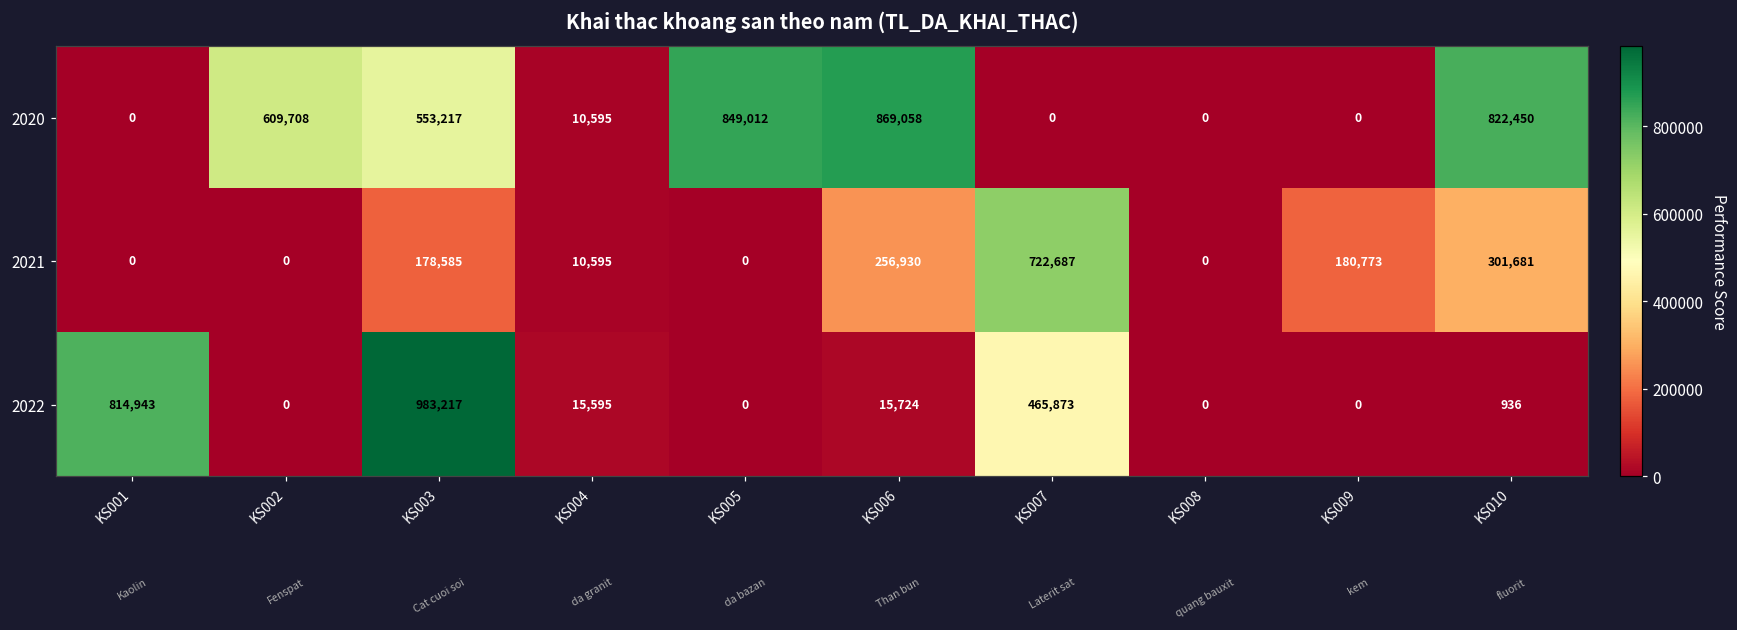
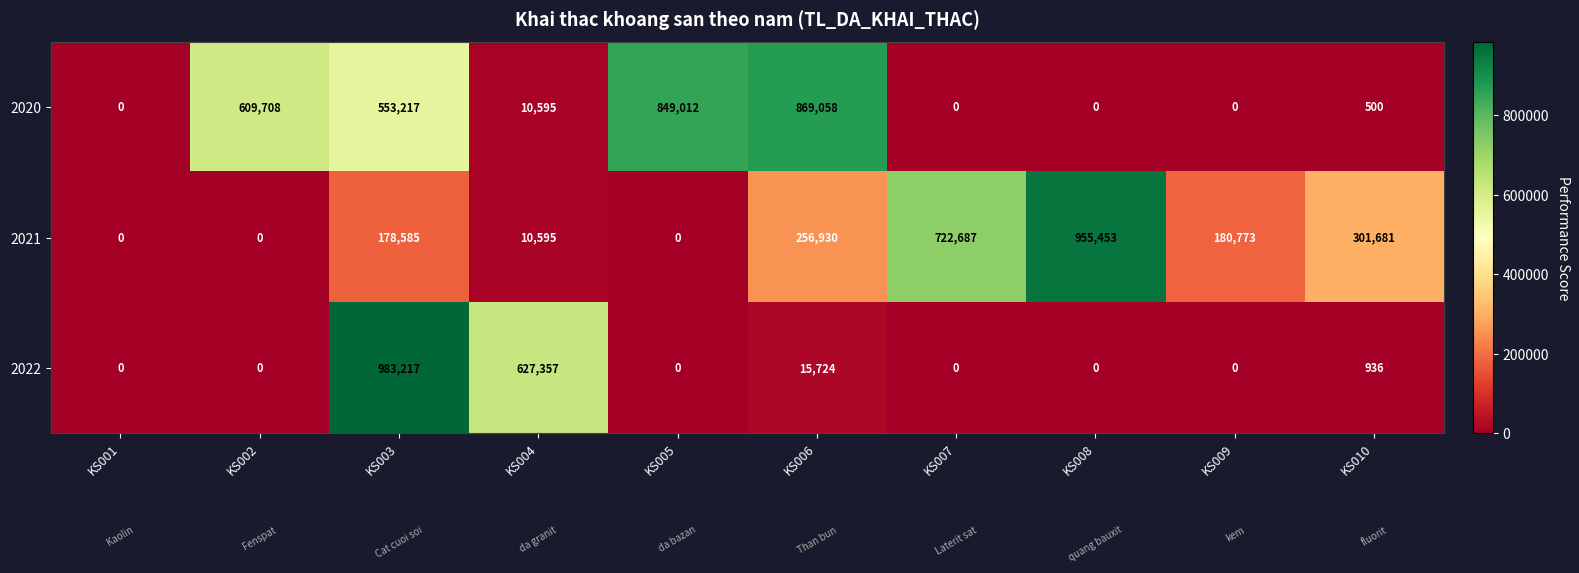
2020, KS010: 822,450 -> 500
2021, KS008: 0 -> 955,453
2022, KS001: 814,943 -> 0
2022, KS004: 15,595 -> 627,357
2022, KS007: 465,873 -> 0
